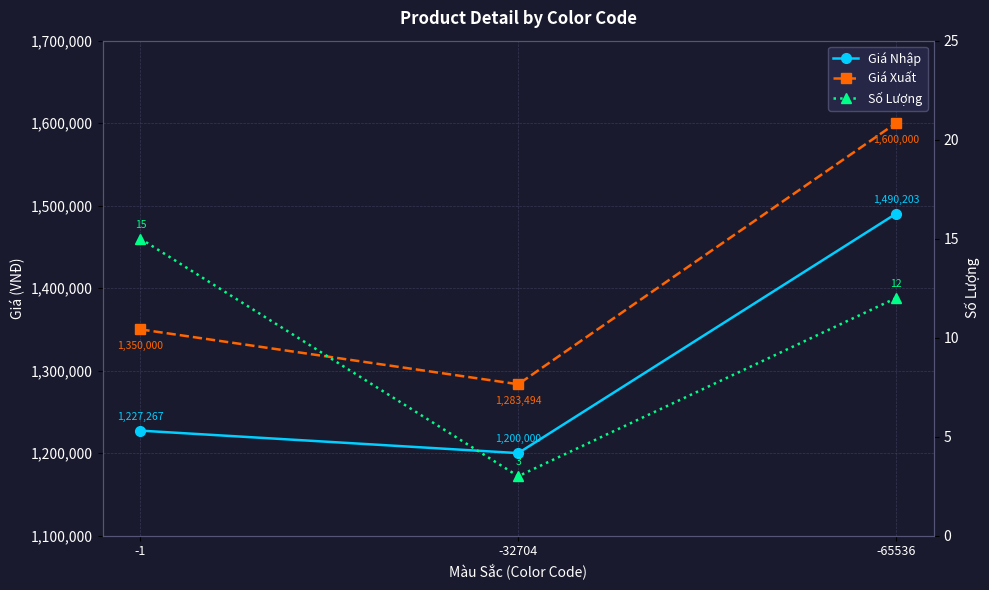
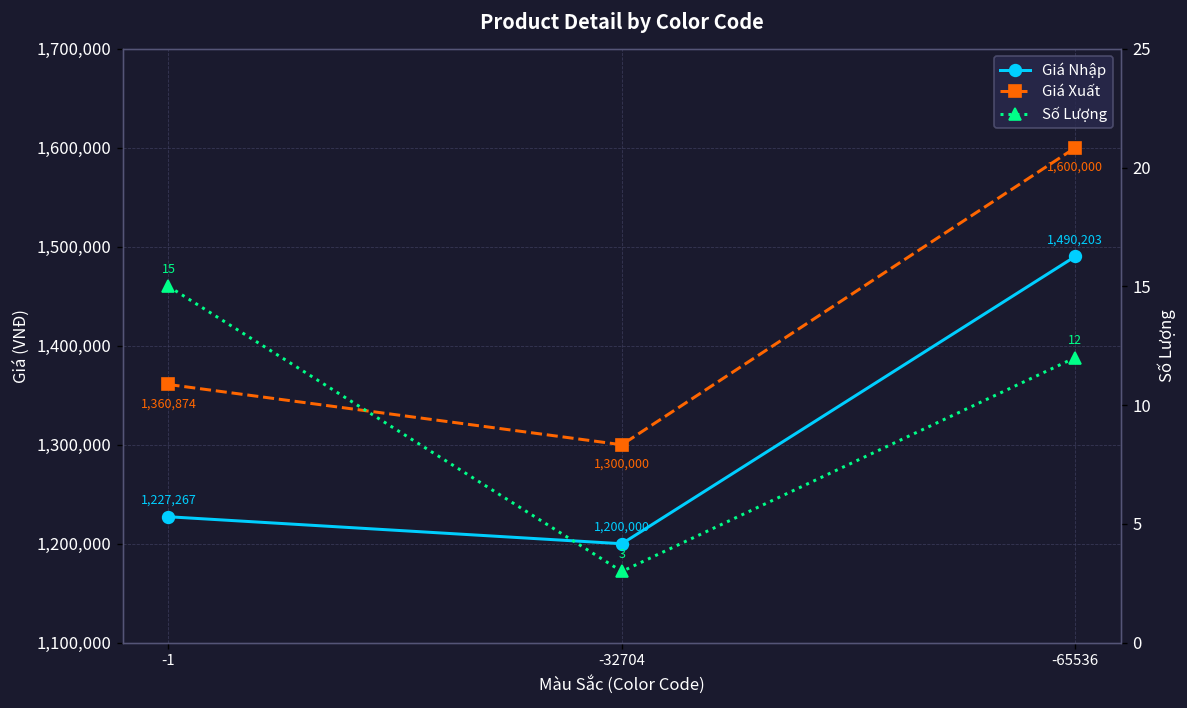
Giá Xuất, -1: 1,350,000 -> 1,360,874
Giá Xuất, -32704: 1,283,494 -> 1,300,000
